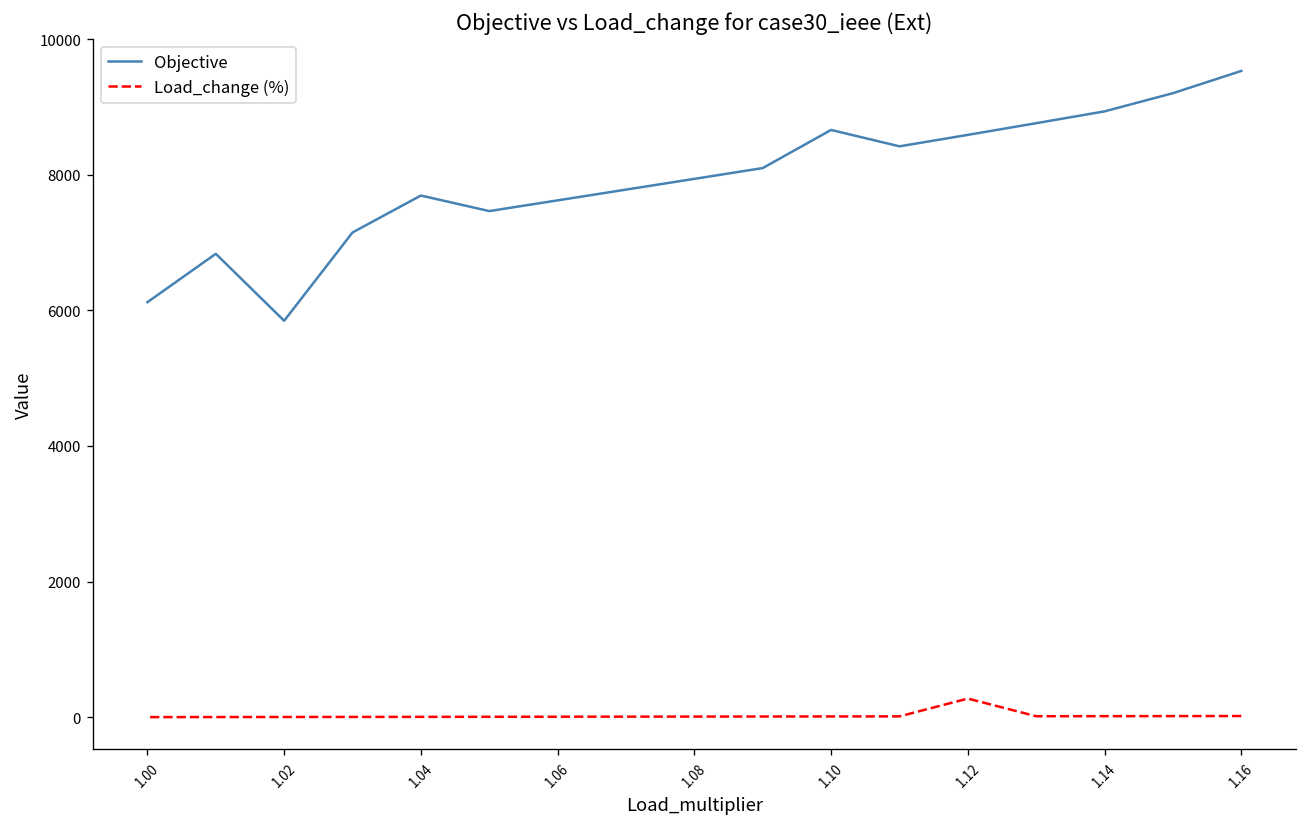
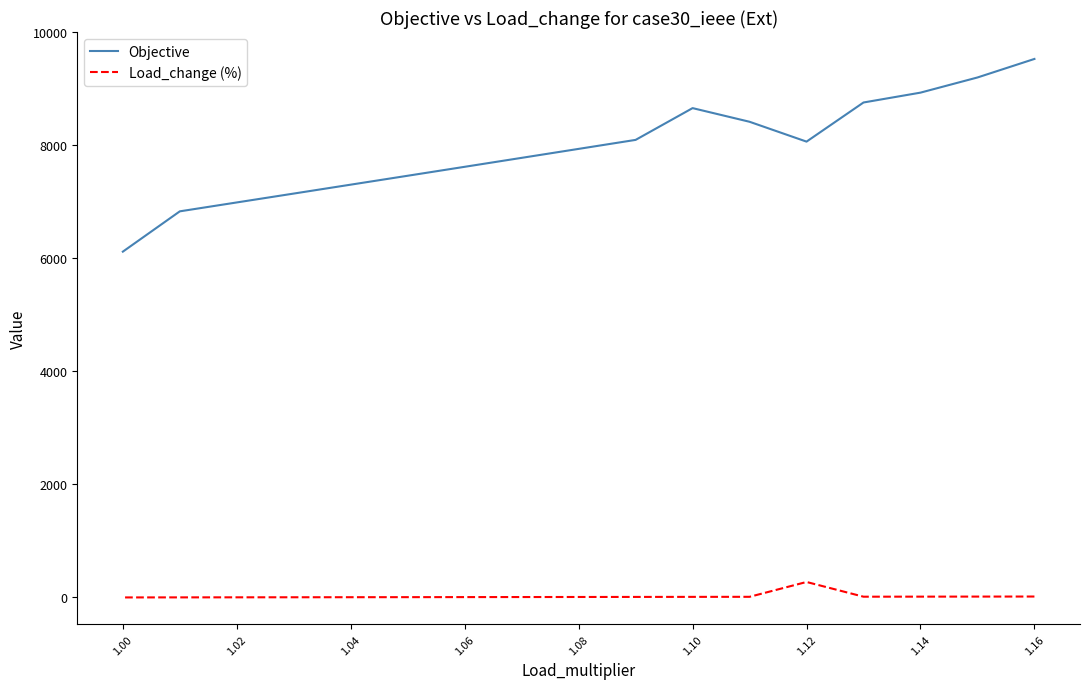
Objective, 1.02: 5800 -> 7000
Objective, 1.04: 7700 -> 7300
Objective, 1.12: 8600 -> 8100
